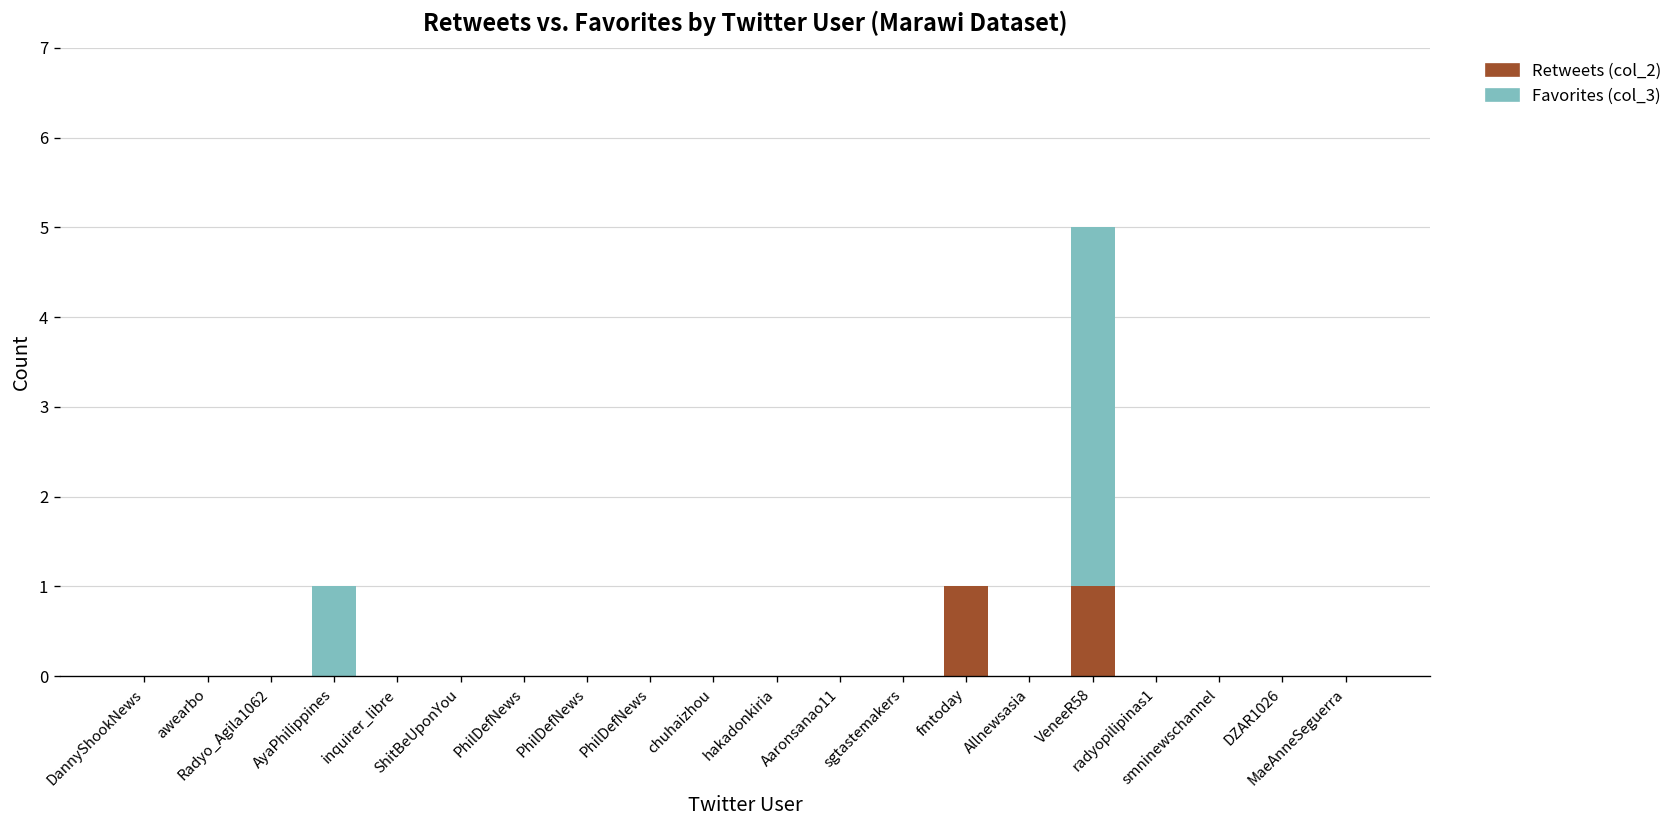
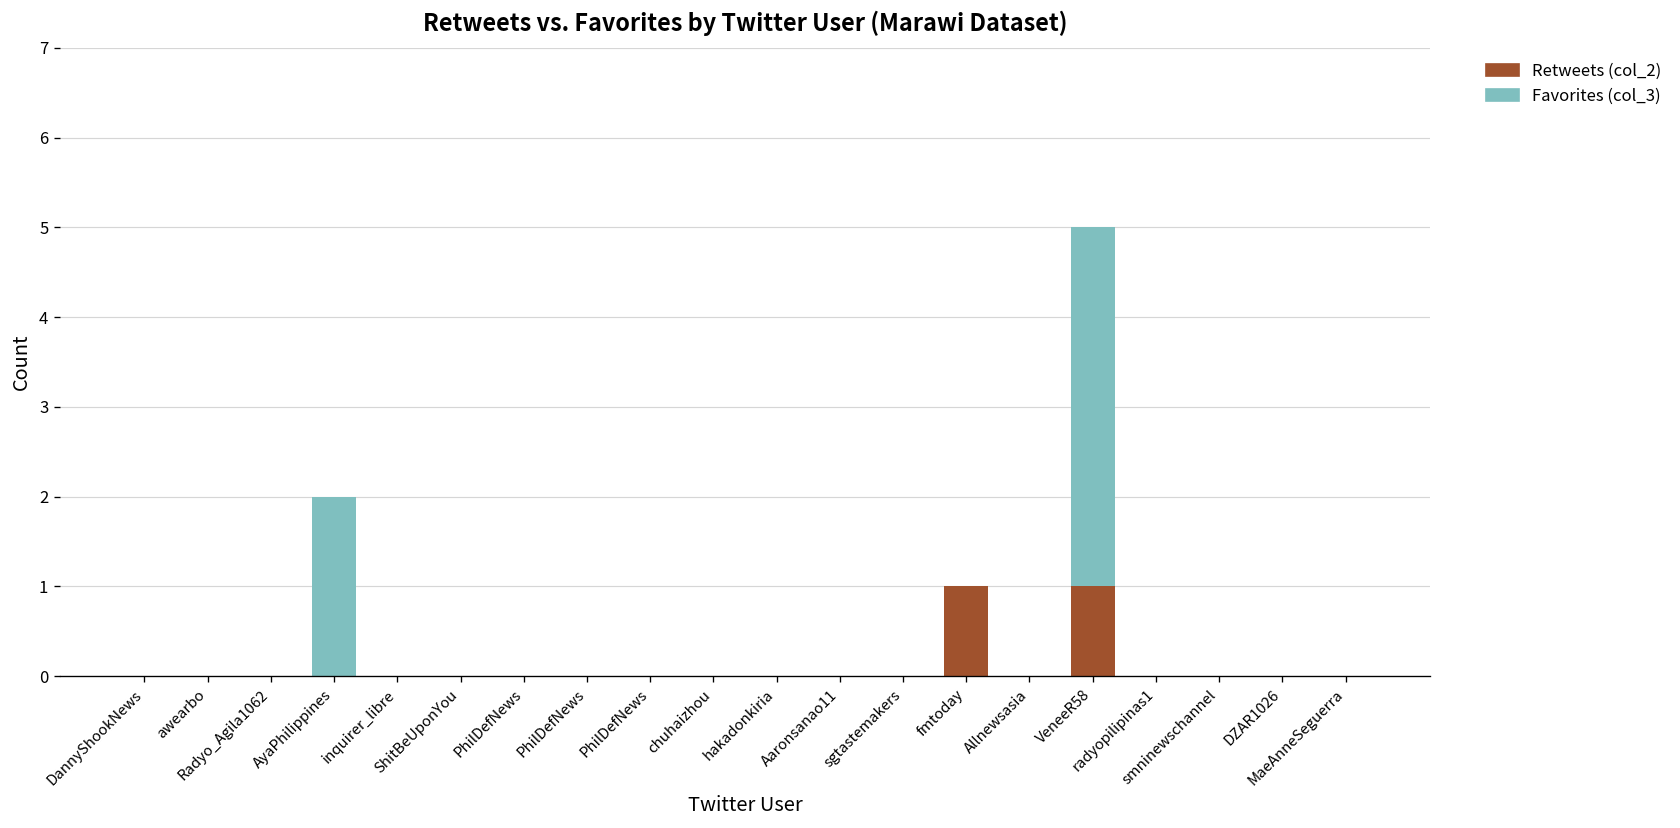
Favorites (col_3), AyaPhilippines: 1 -> 2
